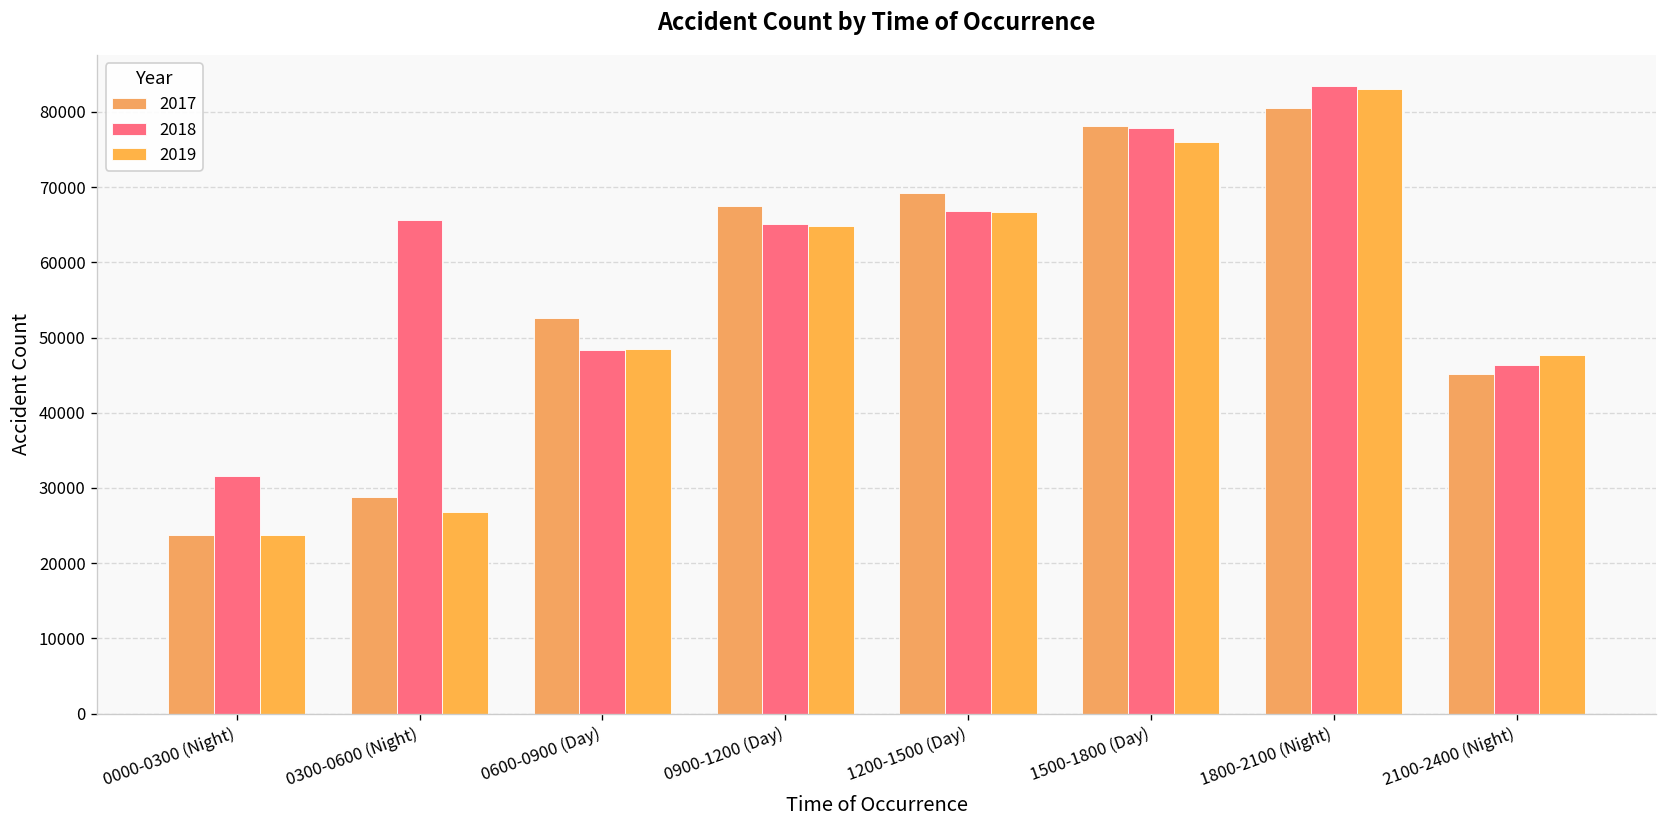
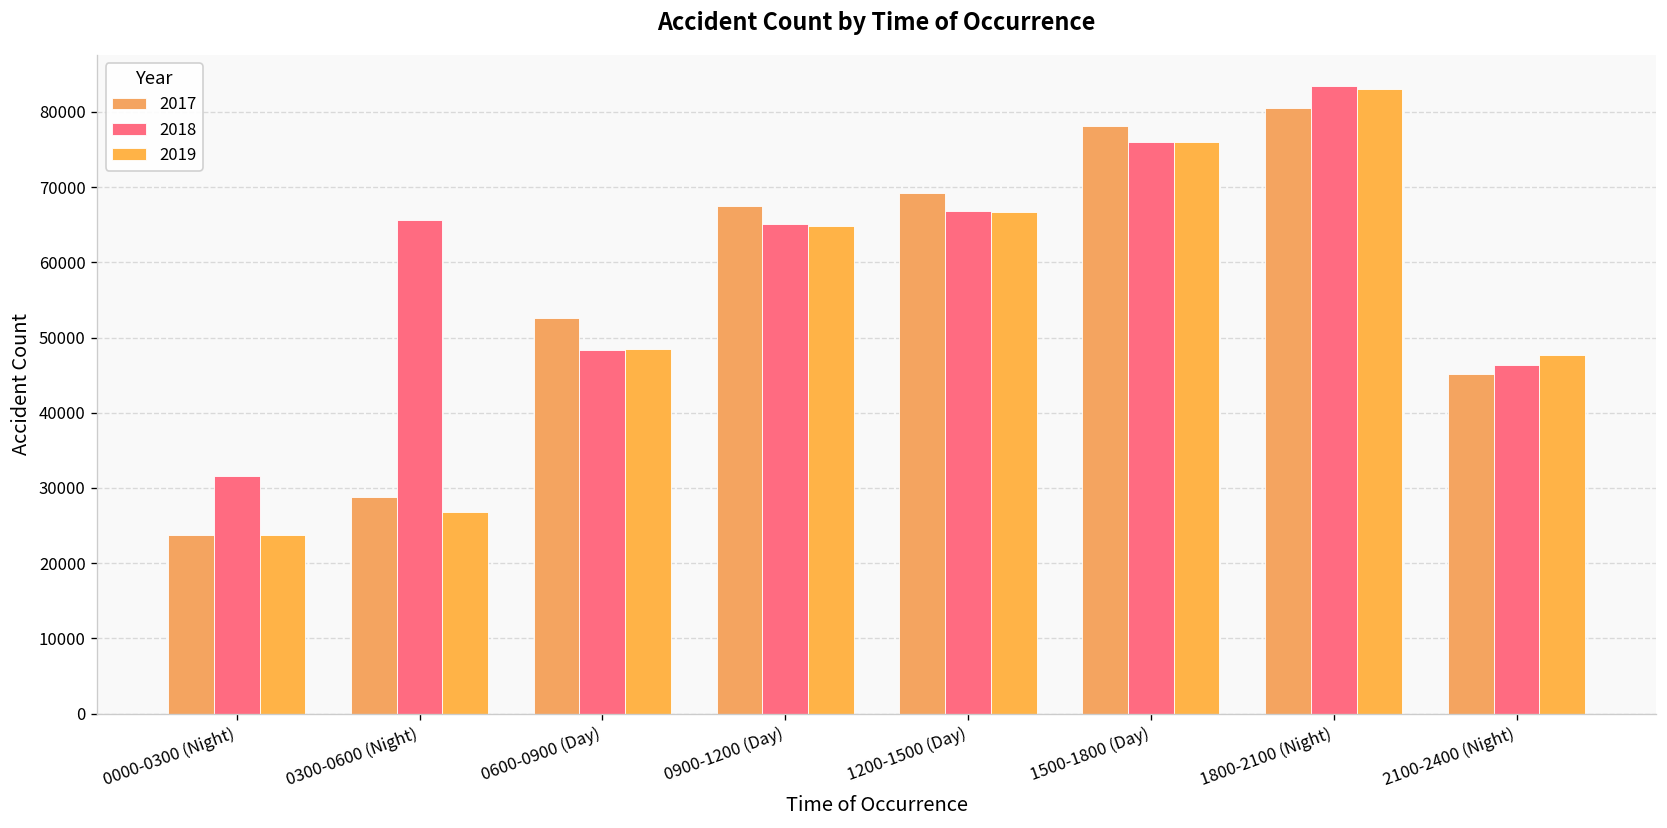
2018, 1500-1800 (Day): 78000 -> 76000
